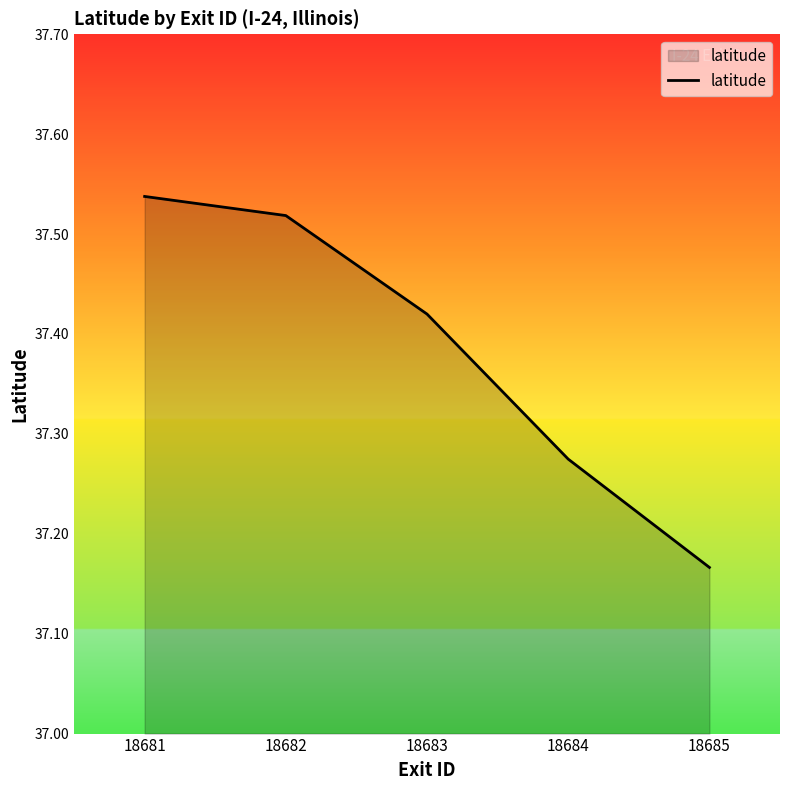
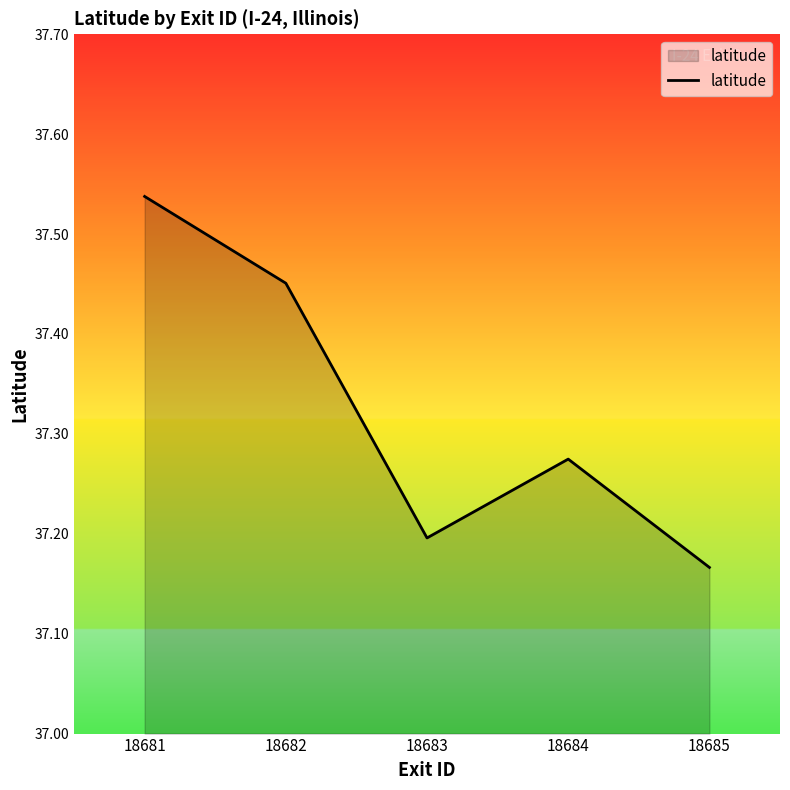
18682: 37.52 -> 37.45
18683: 37.42 -> 37.20
